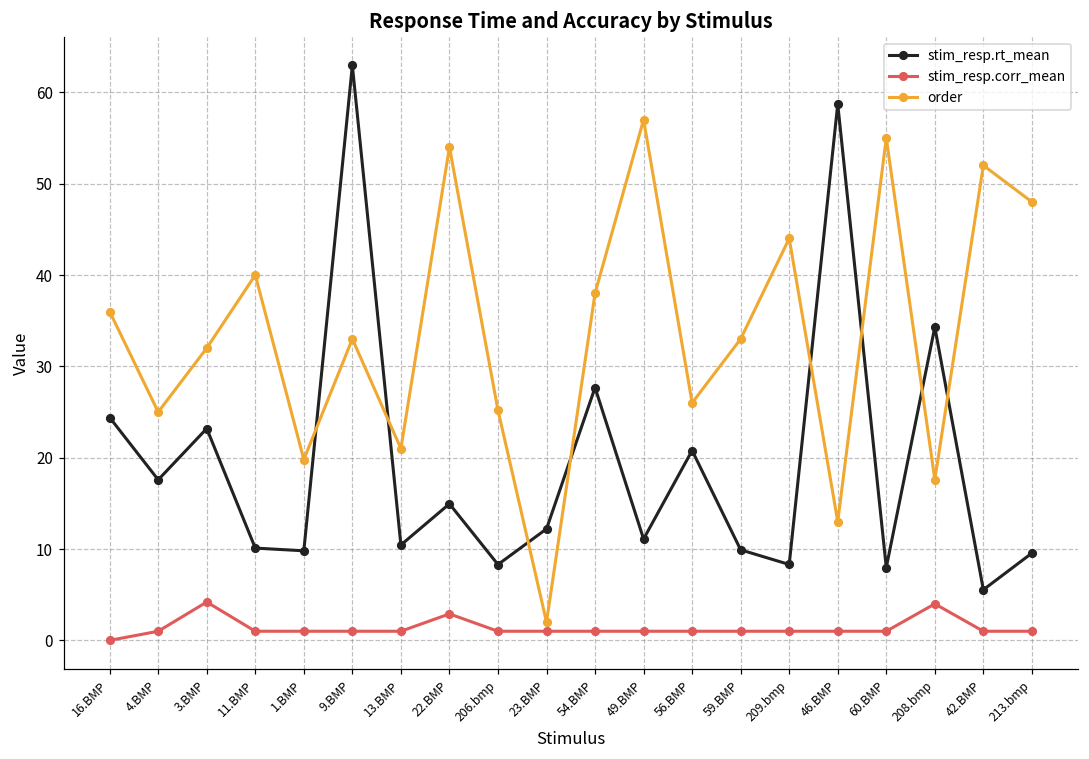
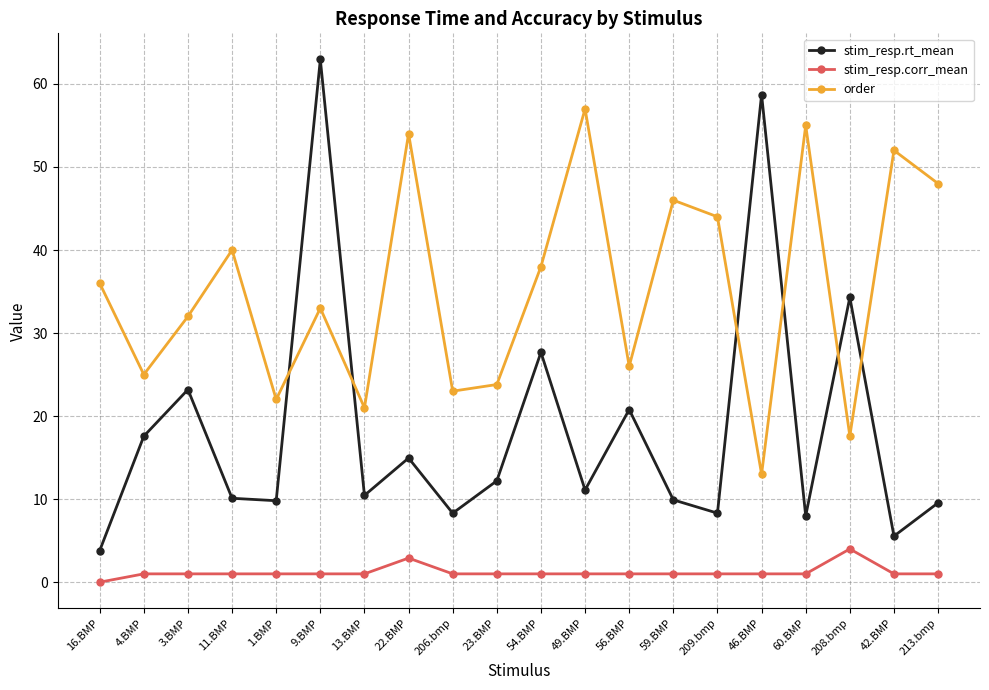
stim_resp.rt_mean, 16.BMP: 24 -> 4
stim_resp.corr_mean, 3.BMP: 4 -> 1
order, 1.BMP: 20 -> 22
order, 206.bmp: 25 -> 23
order, 23.BMP: 2 -> 24
order, 59.BMP: 33 -> 46
